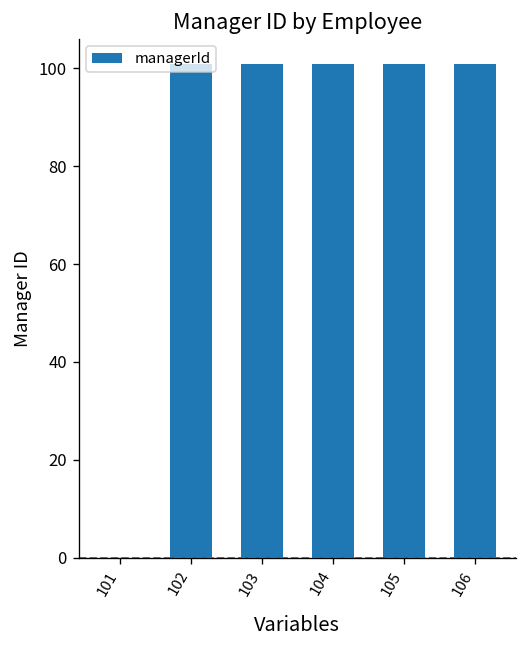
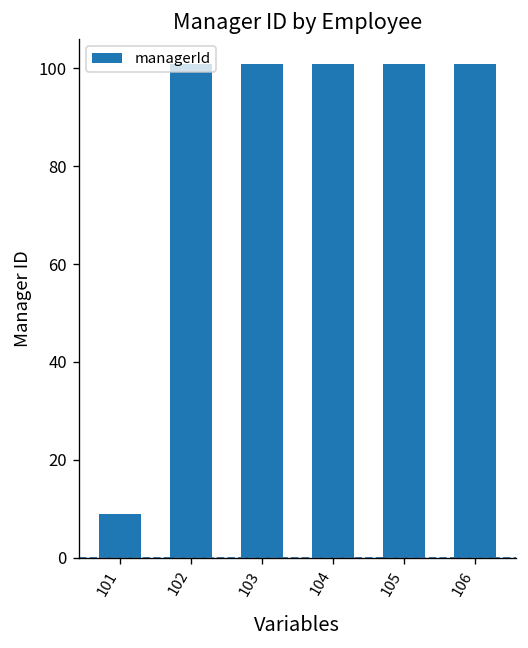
101: 0 -> 9
